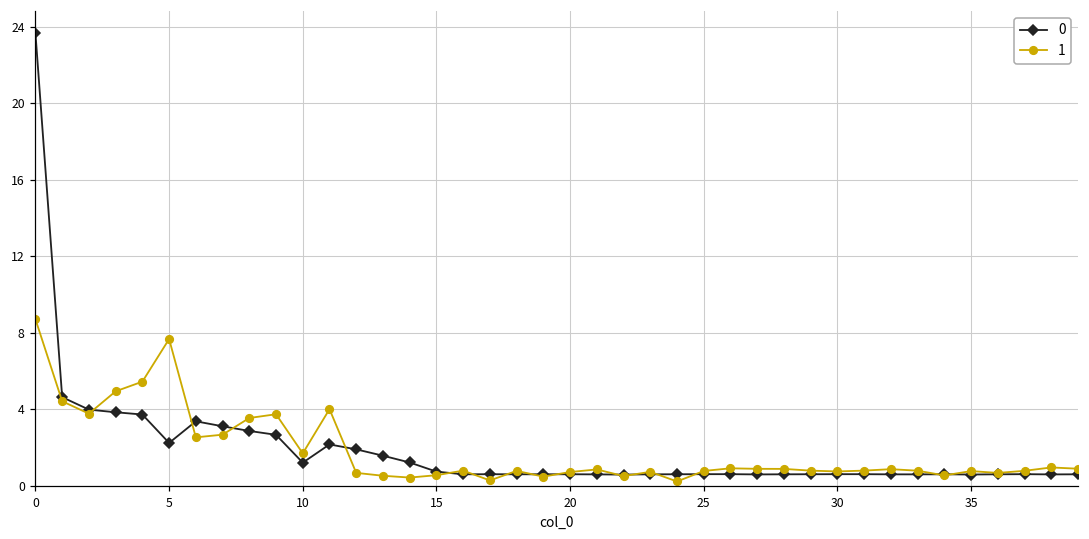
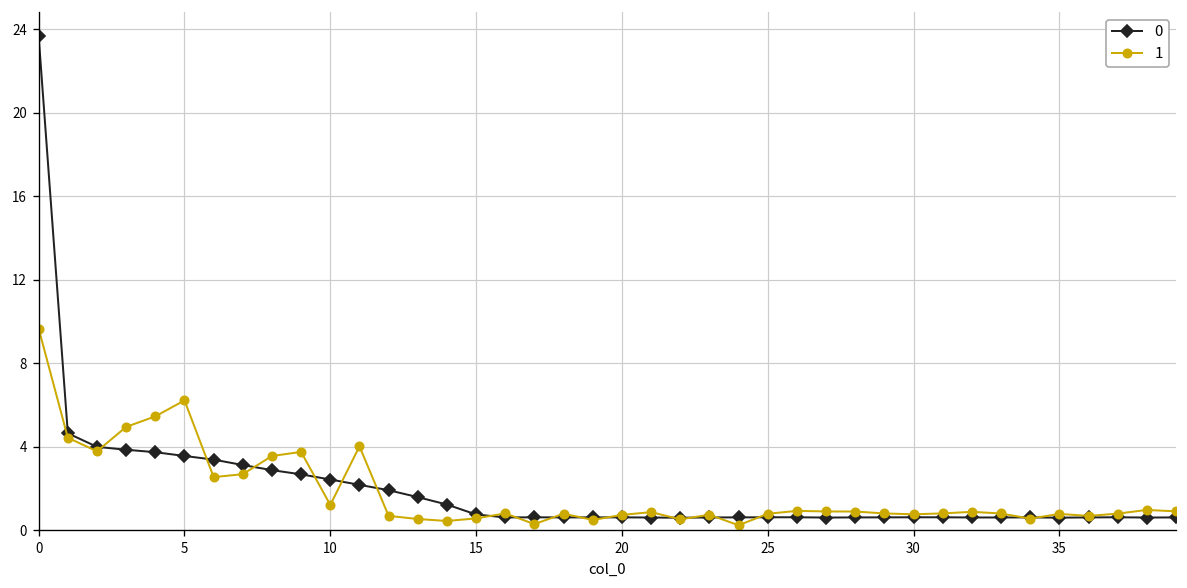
1, 0: 8.7 -> 9.7
0, 5: 2.2 -> 3.6
1, 5: 7.7 -> 6.2
0, 10: 1.2 -> 2.4
1, 10: 1.7 -> 1.2
